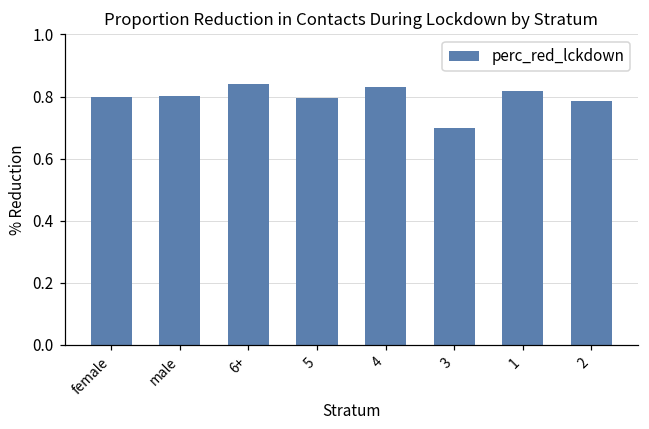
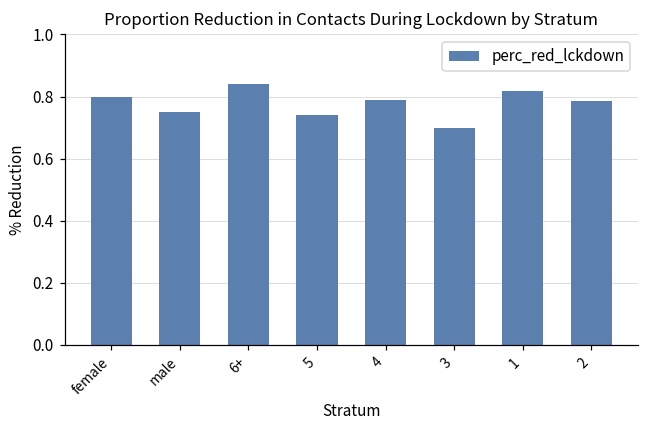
male: 0.80 -> 0.75
5: 0.80 -> 0.74
4: 0.83 -> 0.79
